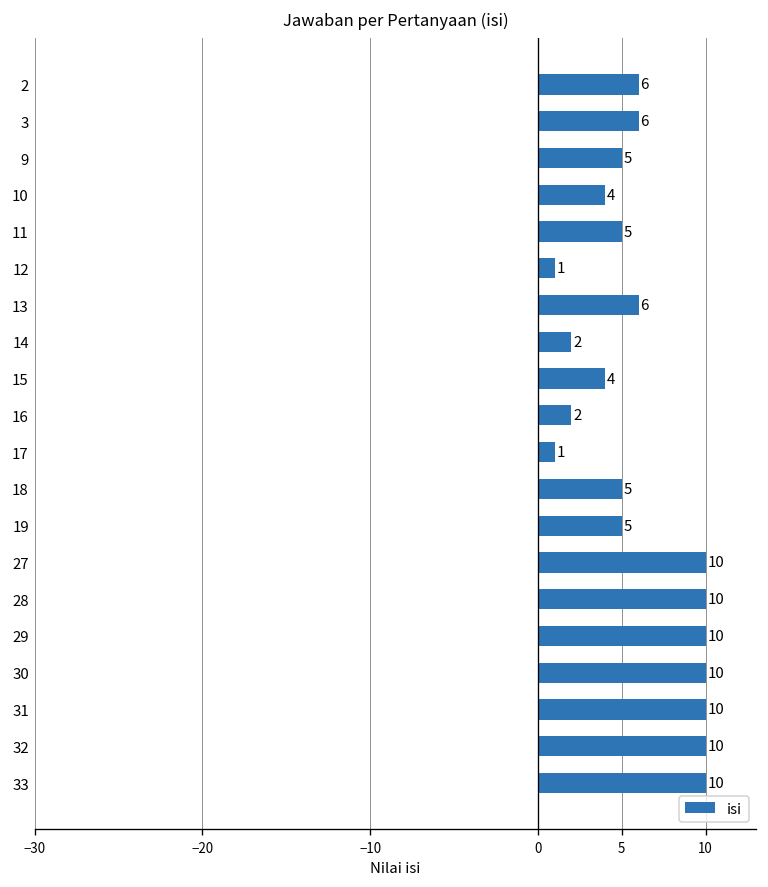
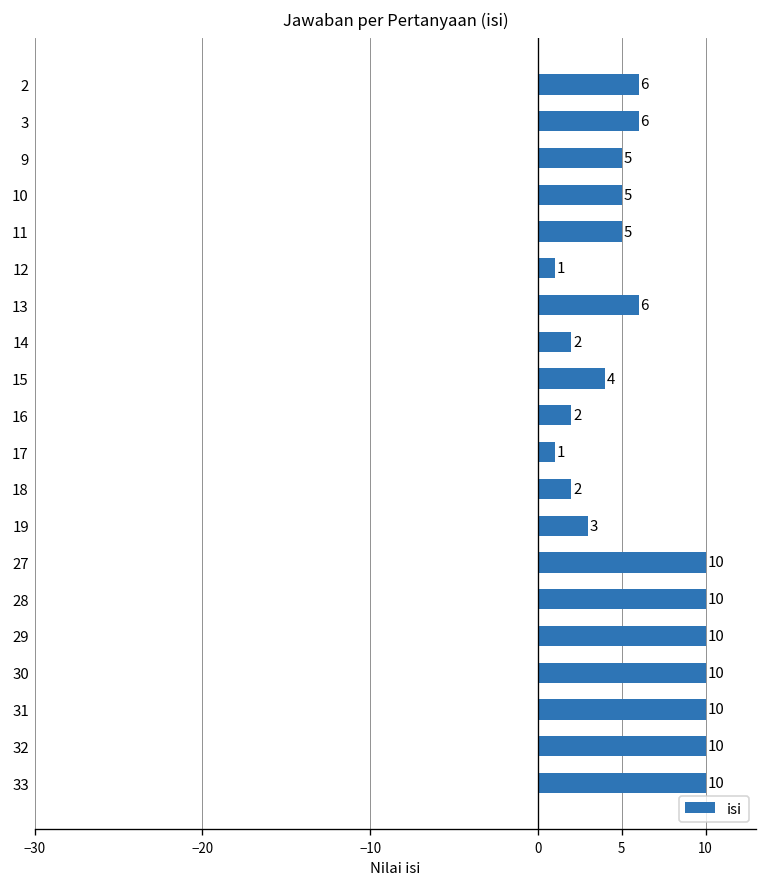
10: 4 -> 5
18: 5 -> 2
19: 5 -> 3
